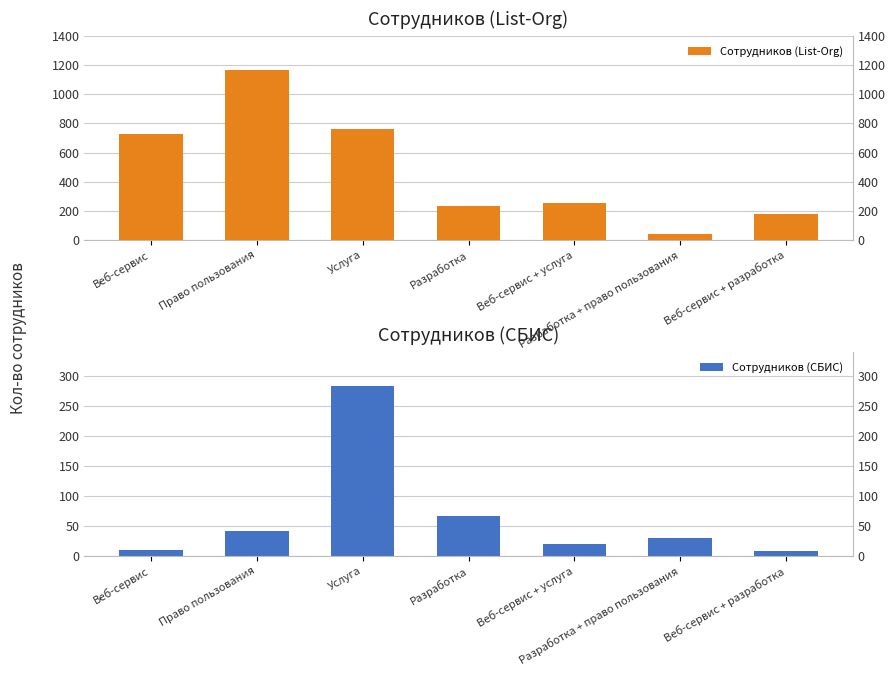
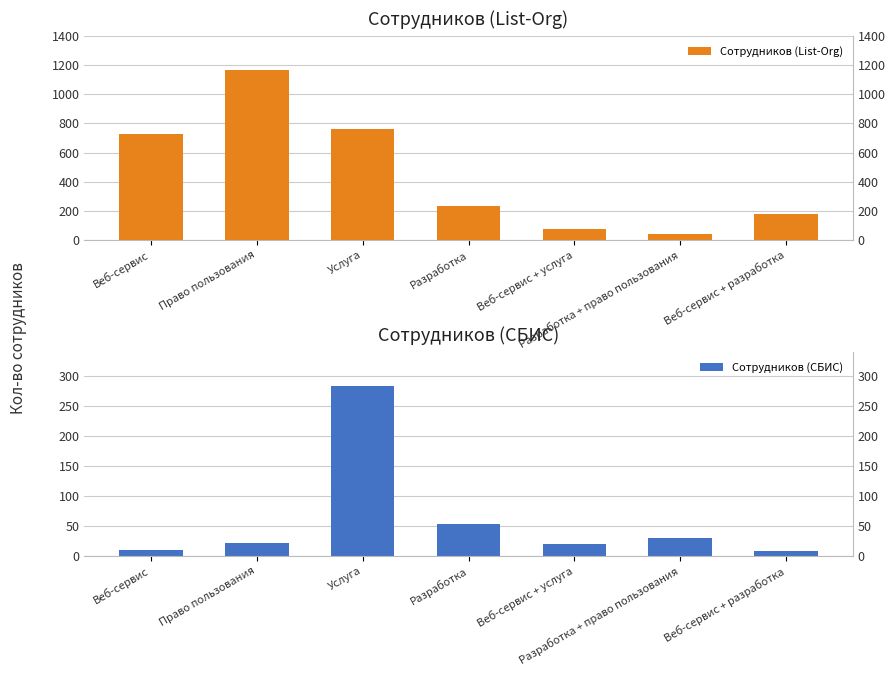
Сотрудников (List-Org), Веб-сервис + услуга: 250 -> 70
Сотрудников (СБИС), Право пользования: 40 -> 20
Сотрудников (СБИС), Разработка: 70 -> 50
